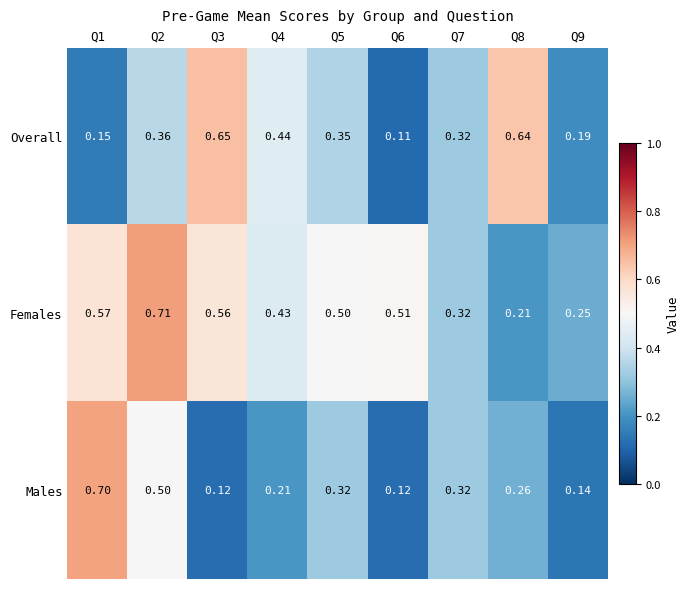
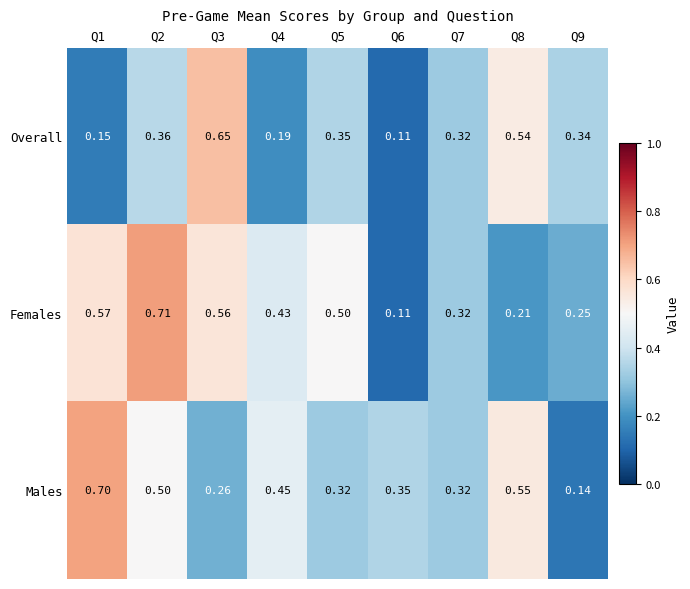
Overall, Q4: 0.44 -> 0.19
Overall, Q8: 0.64 -> 0.54
Overall, Q9: 0.19 -> 0.34
Females, Q6: 0.51 -> 0.11
Males, Q3: 0.12 -> 0.26
Males, Q4: 0.21 -> 0.45
Males, Q6: 0.12 -> 0.35
Males, Q8: 0.26 -> 0.55
